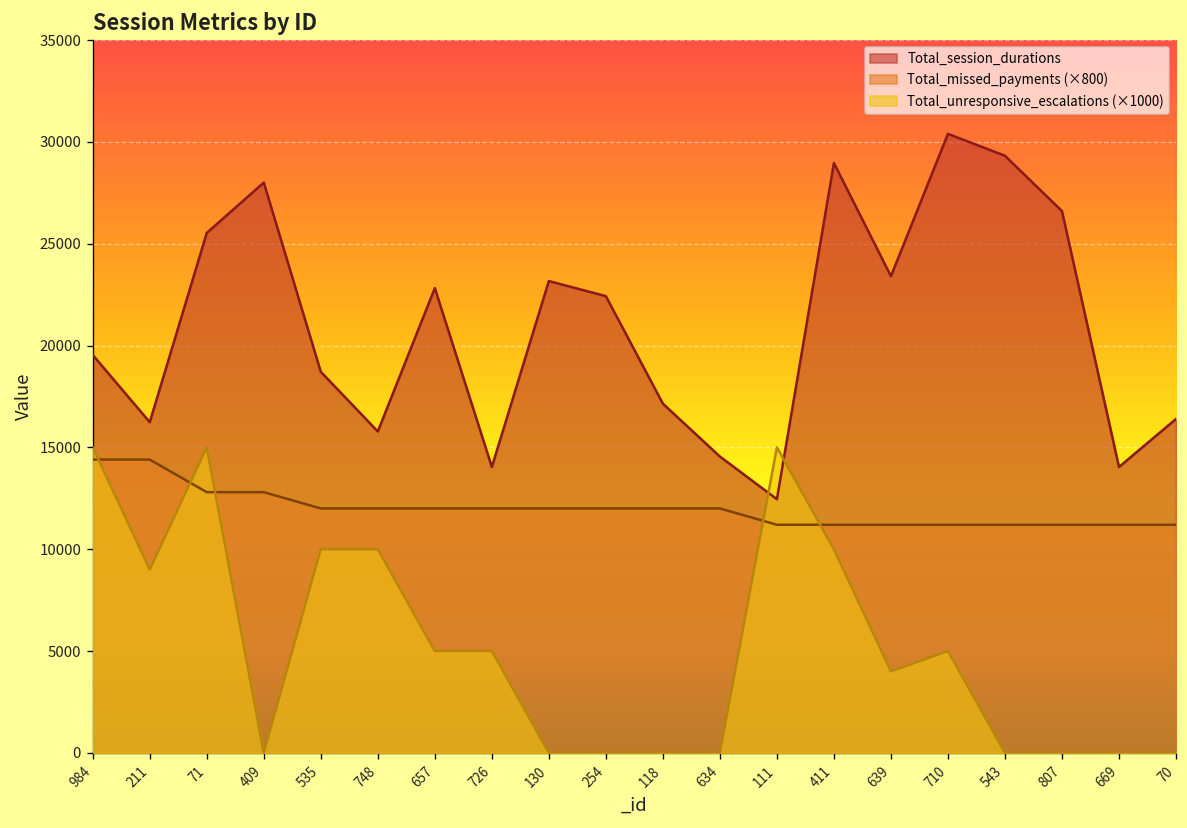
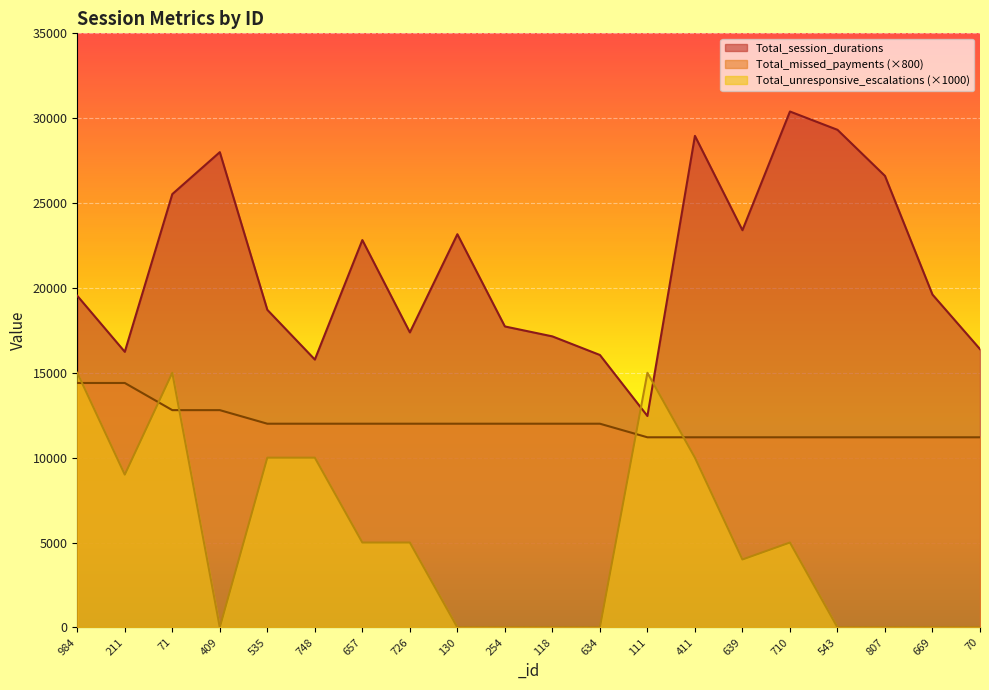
Total_session_durations, 726: 14000 -> 17400
Total_session_durations, 254: 22400 -> 17700
Total_session_durations, 634: 14600 -> 16000
Total_session_durations, 669: 14000 -> 19600
